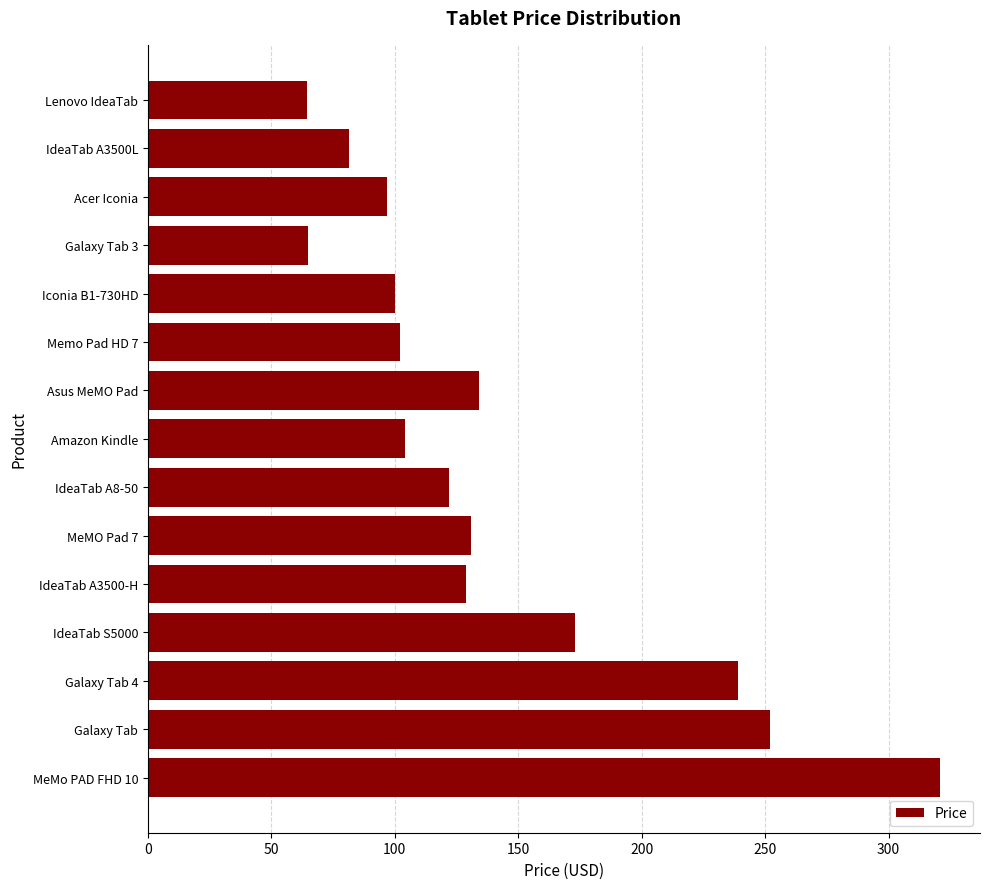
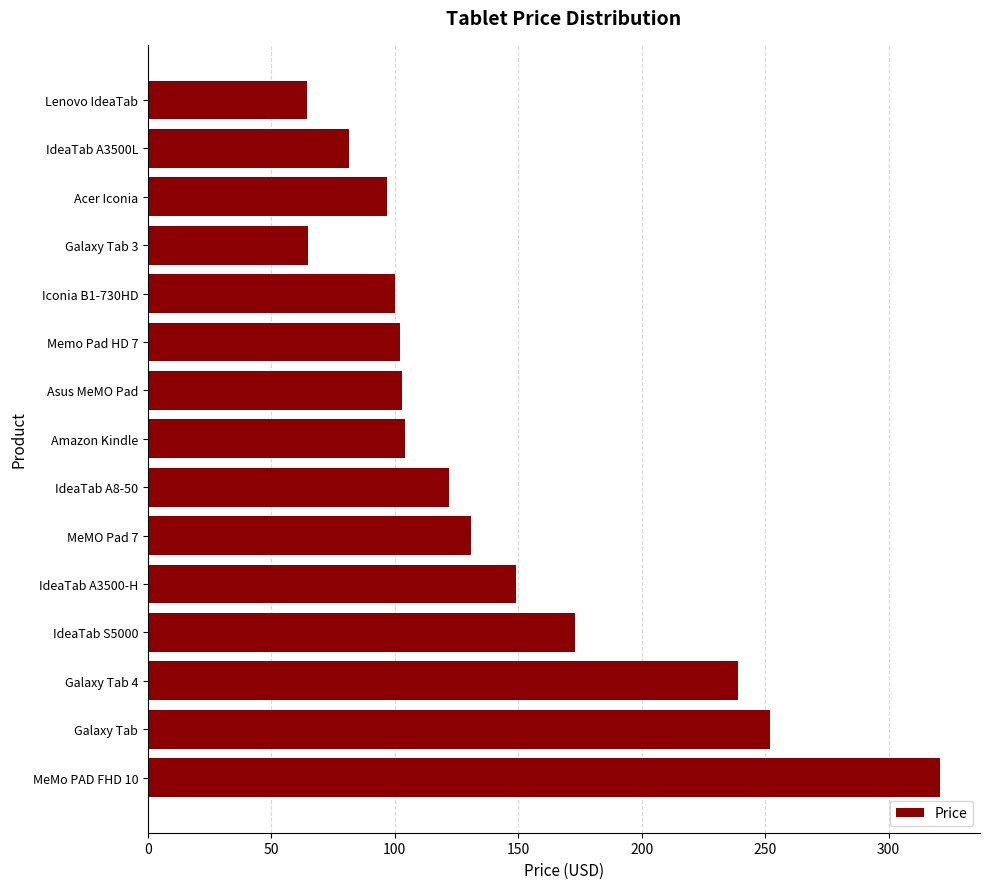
Asus MeMO Pad: 134 -> 103
IdeaTab A3500-H: 129 -> 149
